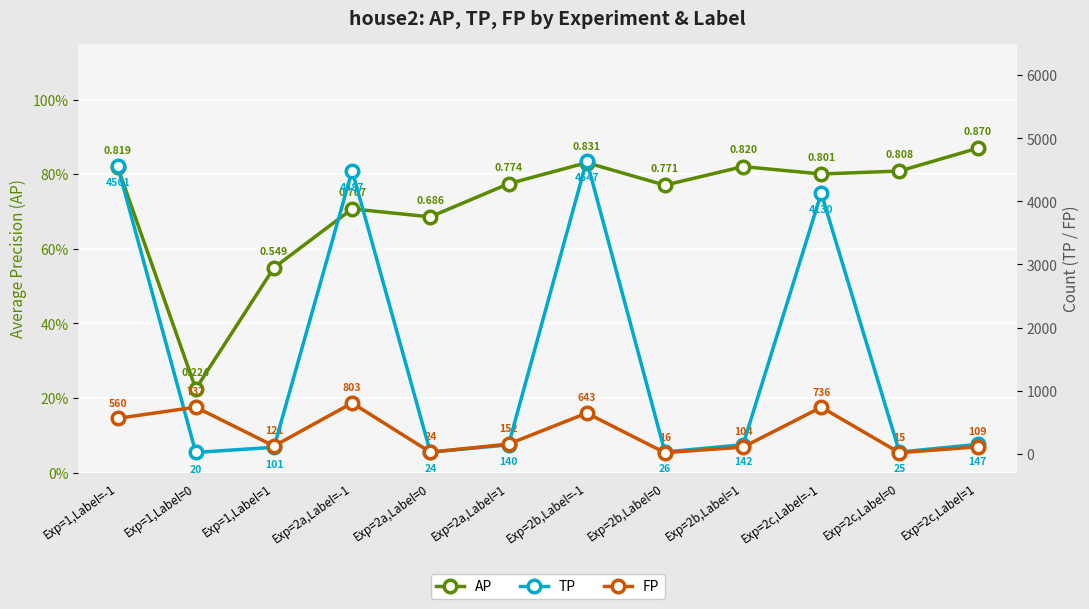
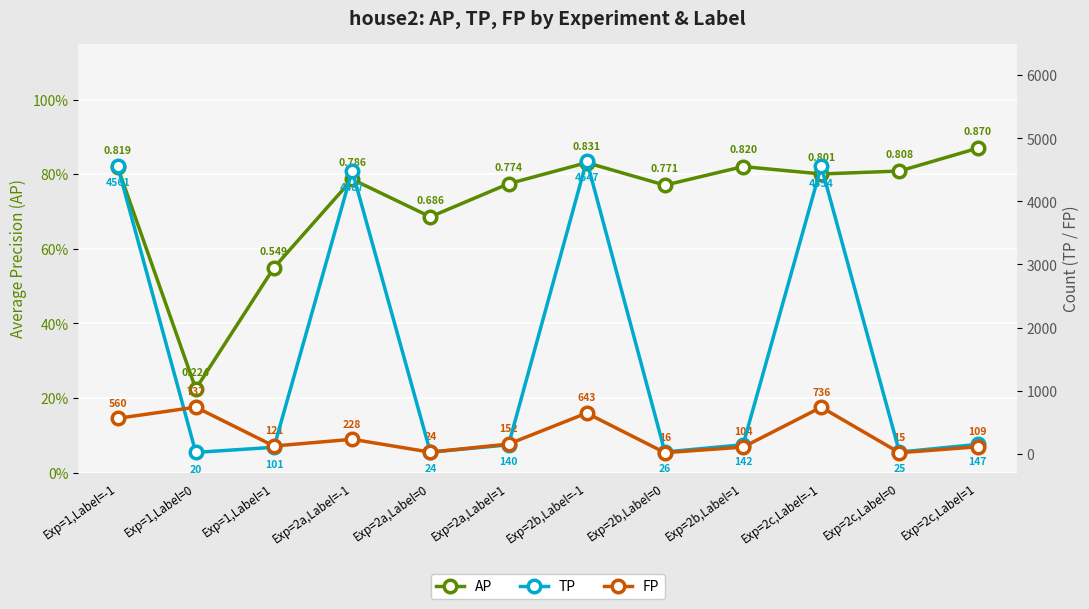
AP, Exp=2a,Label=-1: 0.707 -> 0.786
FP, Exp=2a,Label=-1: 803 -> 228
TP, Exp=2c,Label=-1: 4130 -> 4554
